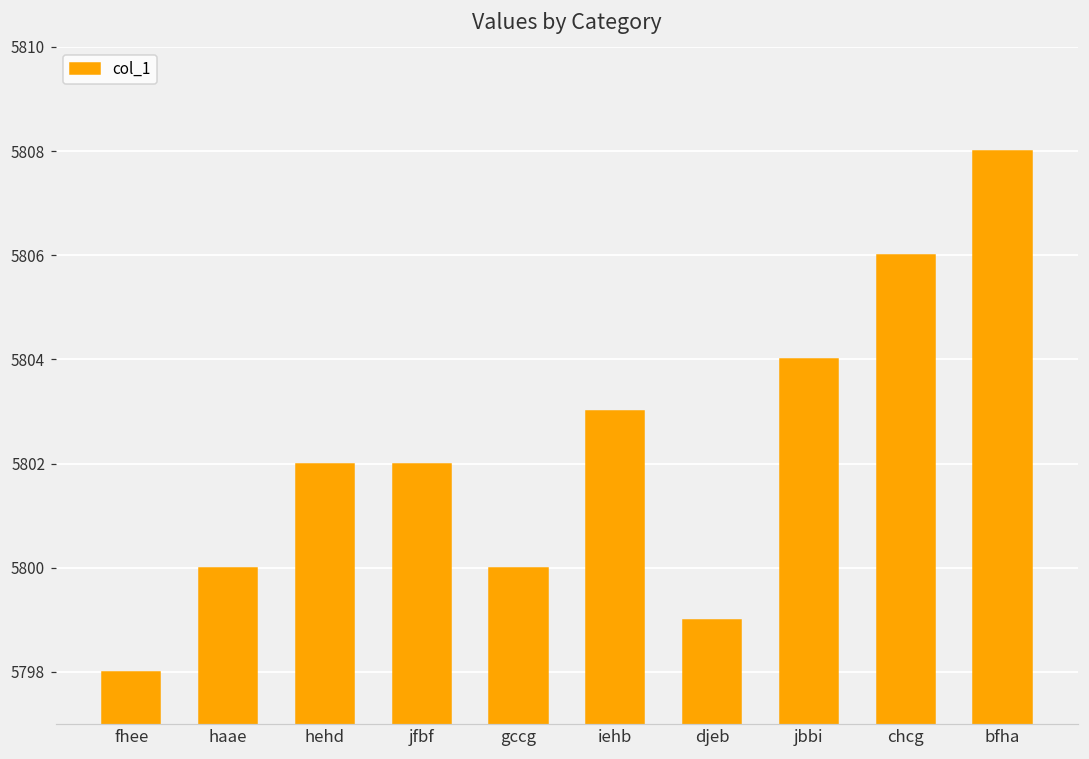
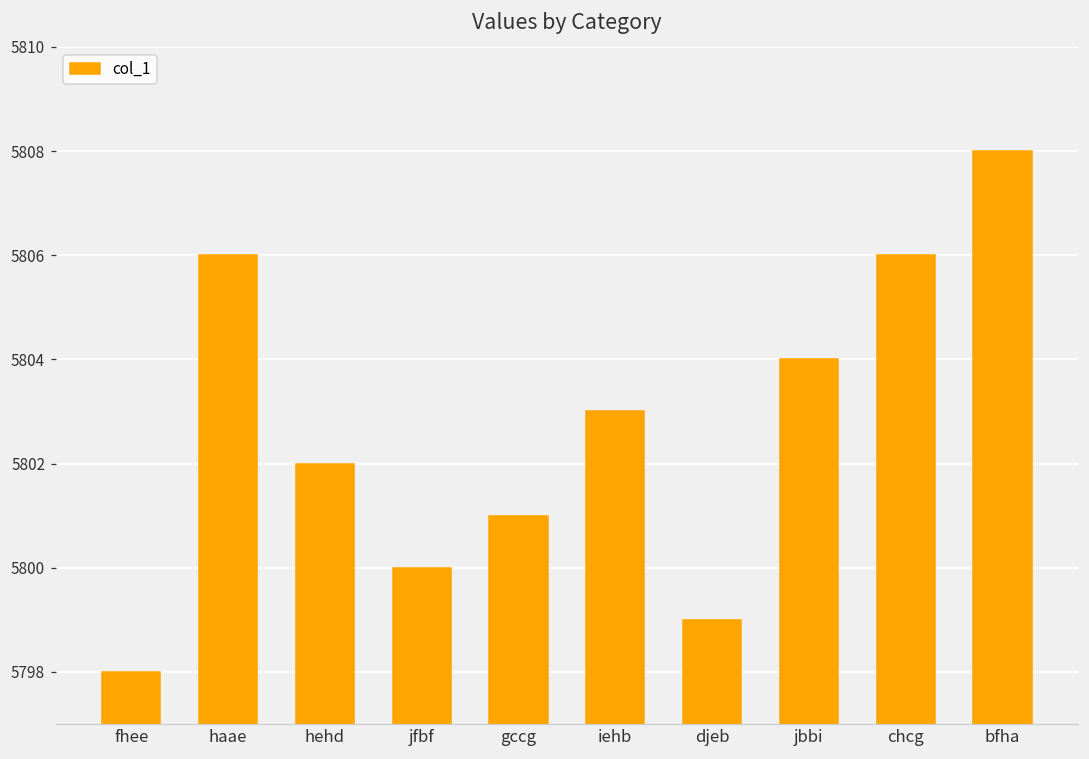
haae: 5800 -> 5806
jfbf: 5802 -> 5800
gccg: 5800 -> 5801
